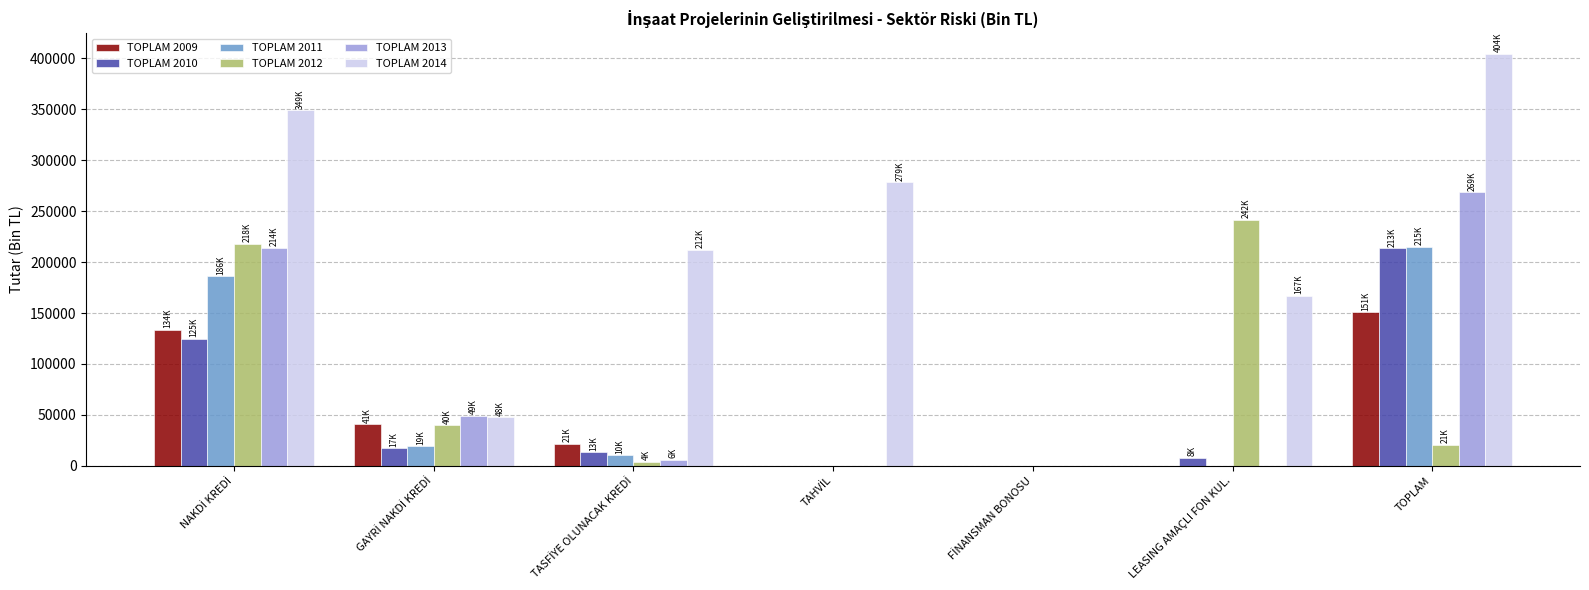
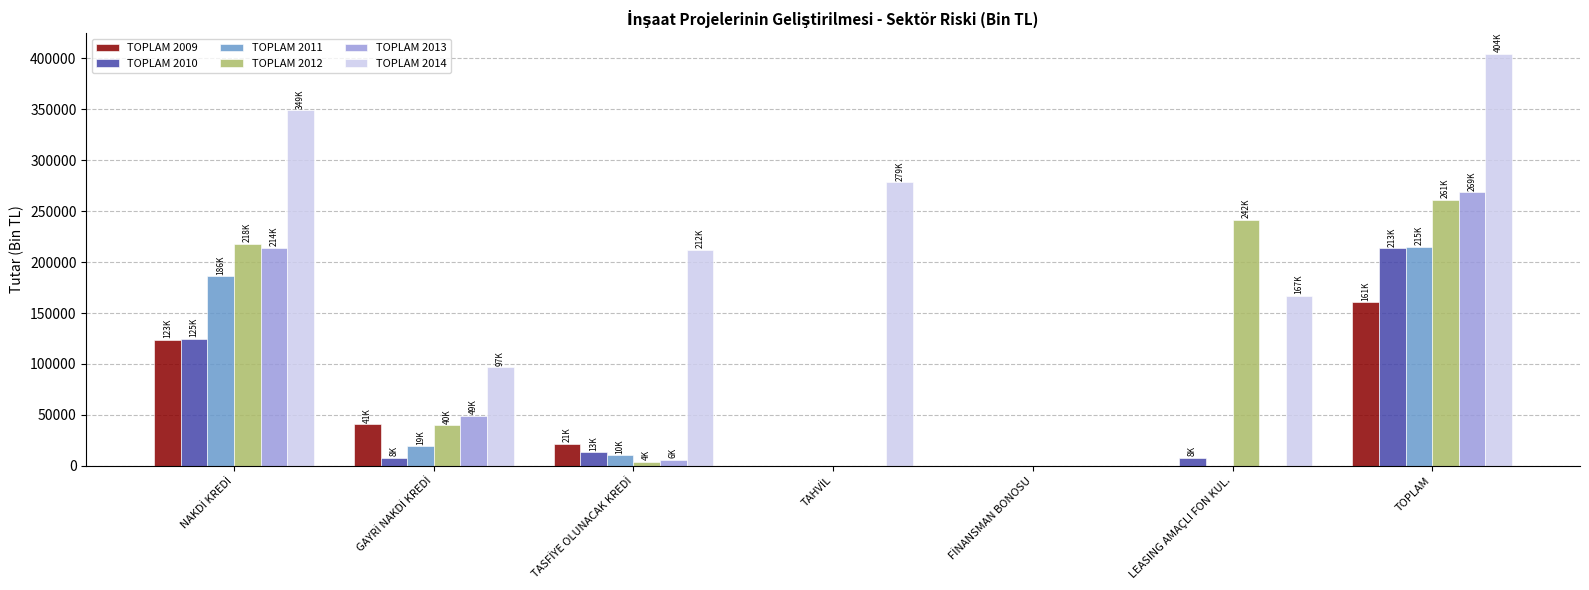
TOPLAM 2009, NAKDİ KREDİ: 134K -> 123K
TOPLAM 2010, GAYRİ NAKDİ KREDİ: 17K -> 8K
TOPLAM 2014, GAYRİ NAKDİ KREDİ: 48K -> 97K
TOPLAM 2009, TOPLAM: 151K -> 161K
TOPLAM 2012, TOPLAM: 21K -> 261K
